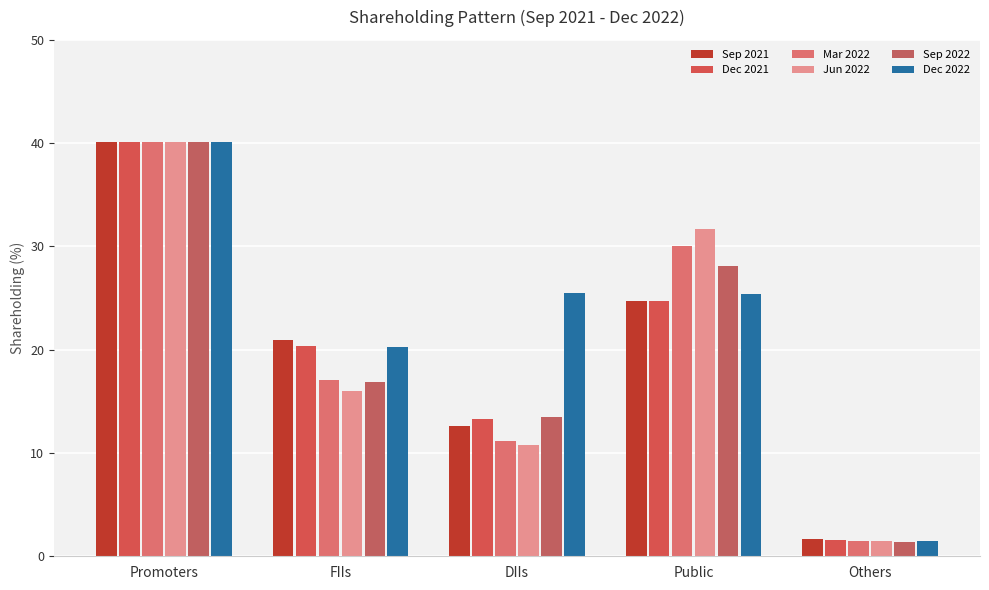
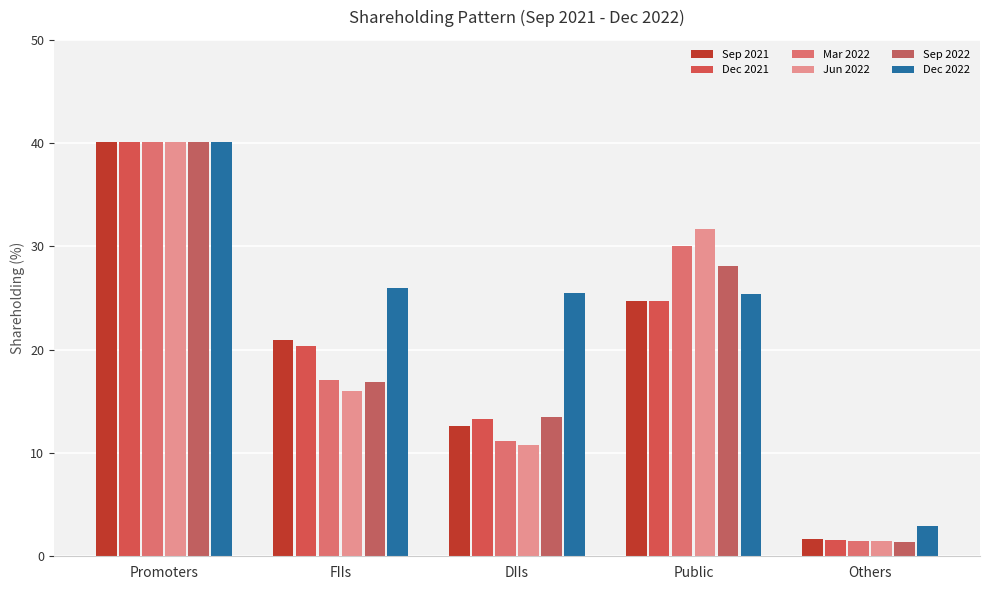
Dec 2022, FIIs: 20.3 -> 26.0
Dec 2022, Others: 1.5 -> 2.9
